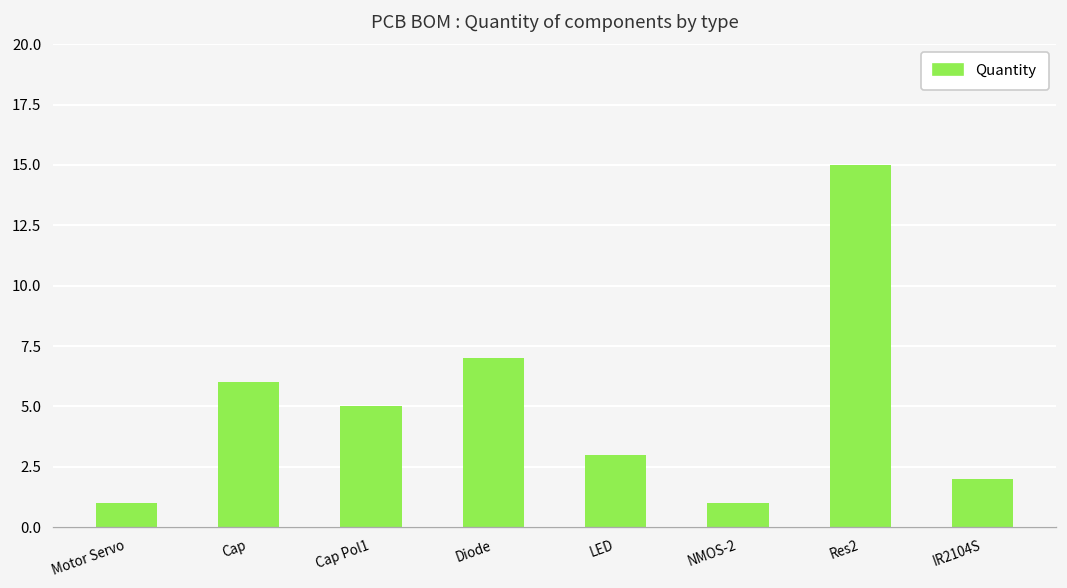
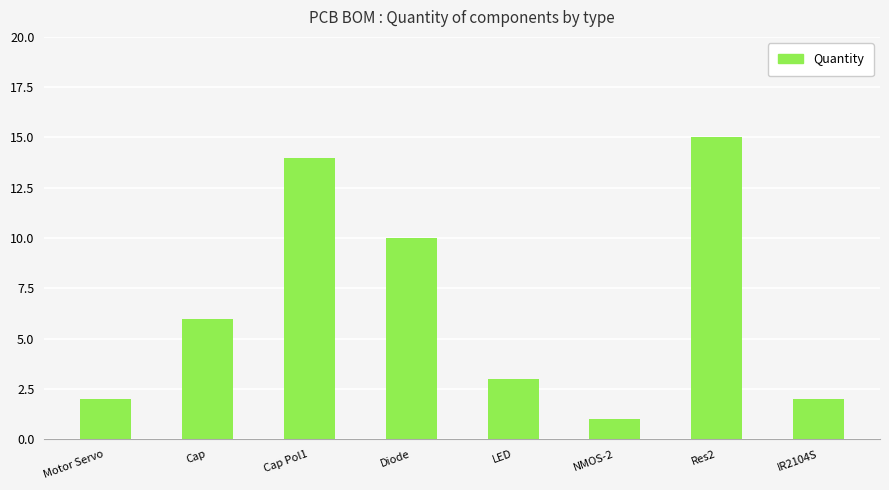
Motor Servo: 1 -> 2
Cap Pol1: 5 -> 14
Diode: 7 -> 10
